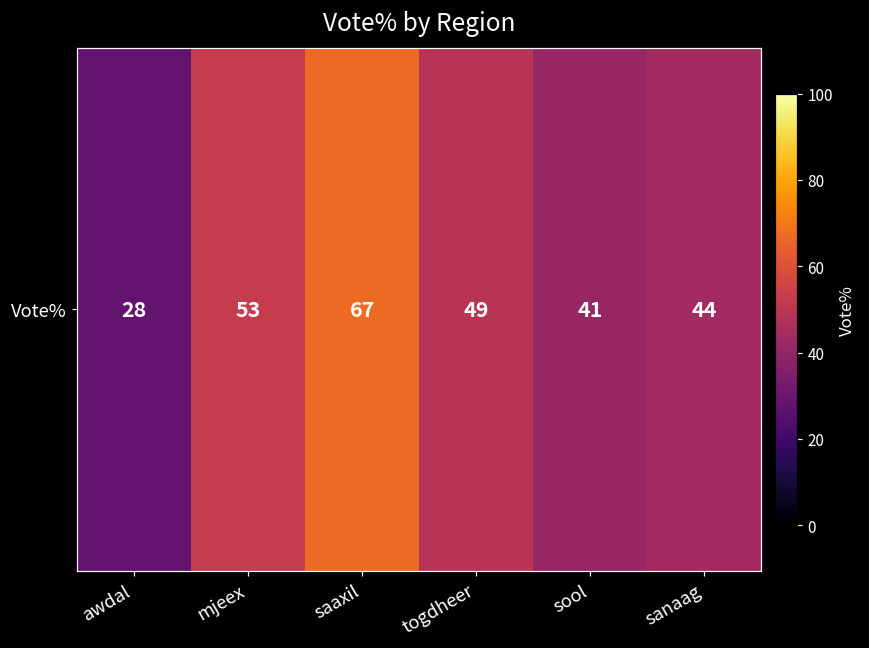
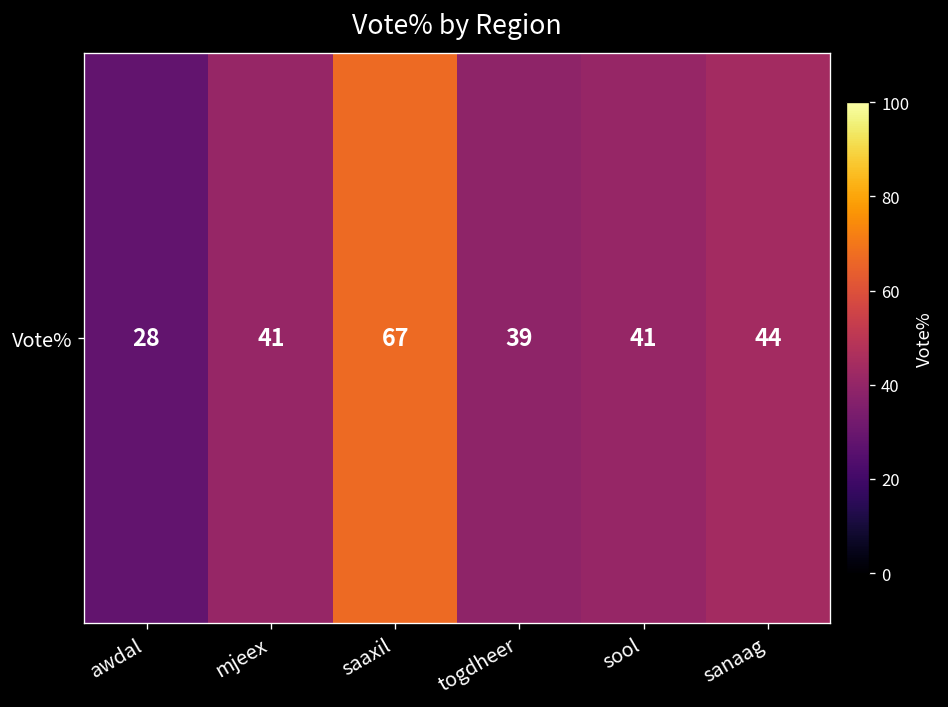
Vote%, mjeex: 53 -> 41
Vote%, togdheer: 49 -> 39
